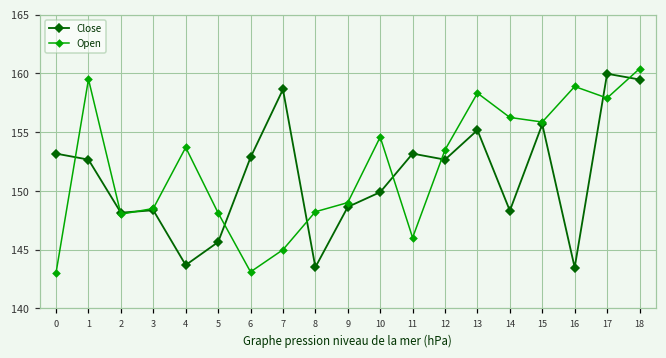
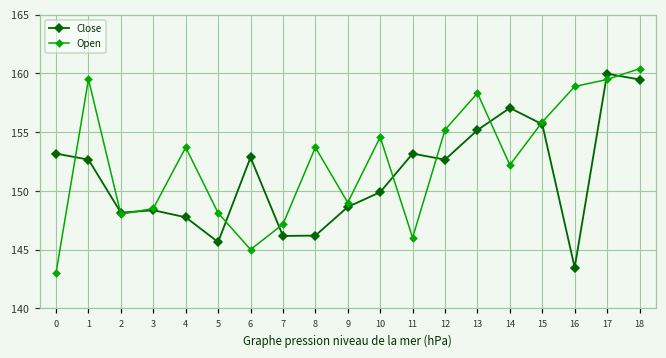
Close, 4: 143.7 -> 147.8
Open, 6: 143.1 -> 145.0
Close, 7: 158.6 -> 146.2
Open, 7: 145.0 -> 147.2
Close, 8: 143.5 -> 146.2
Open, 8: 148.2 -> 153.7
Open, 12: 153.5 -> 155.2
Close, 14: 148.3 -> 157.1
Open, 14: 156.3 -> 152.2
Open, 17: 157.9 -> 159.5
